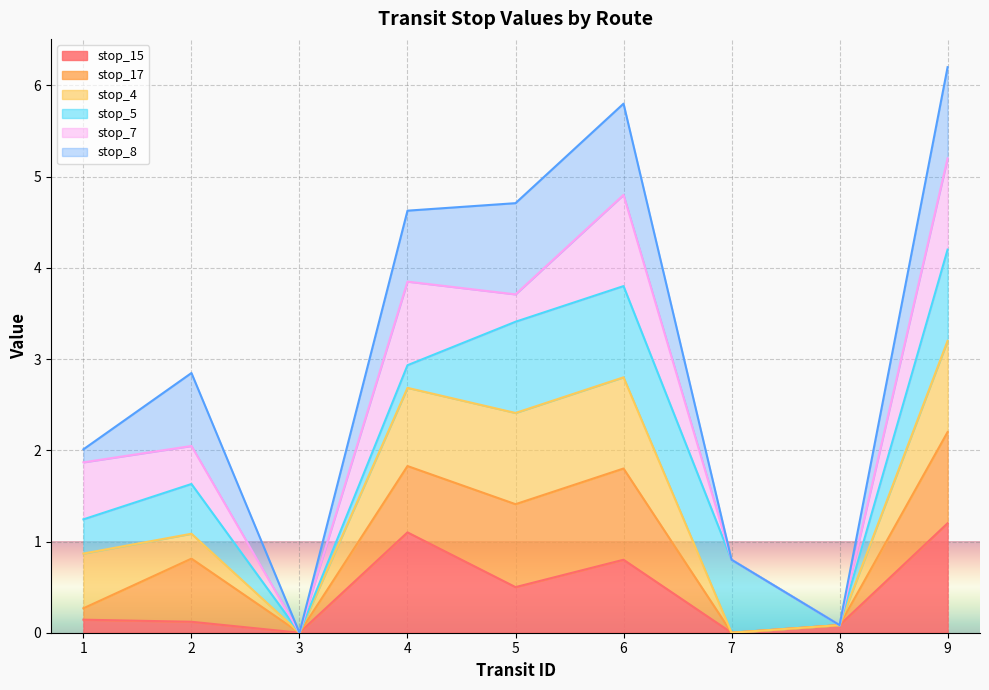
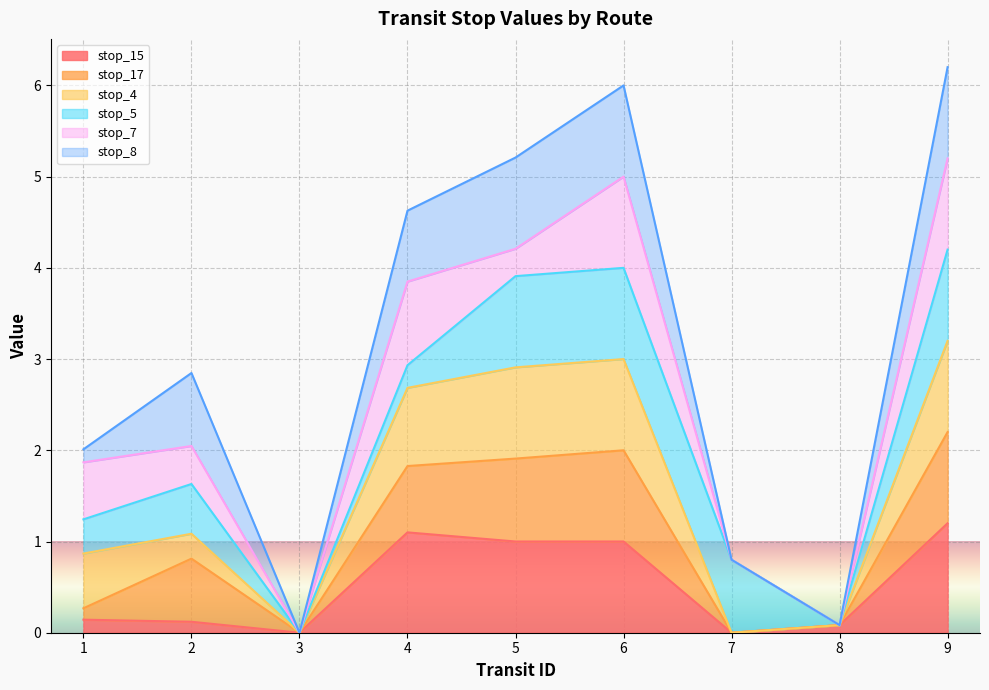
stop_15, 5: 0.5 -> 1.0
stop_15, 6: 0.8 -> 1.0
